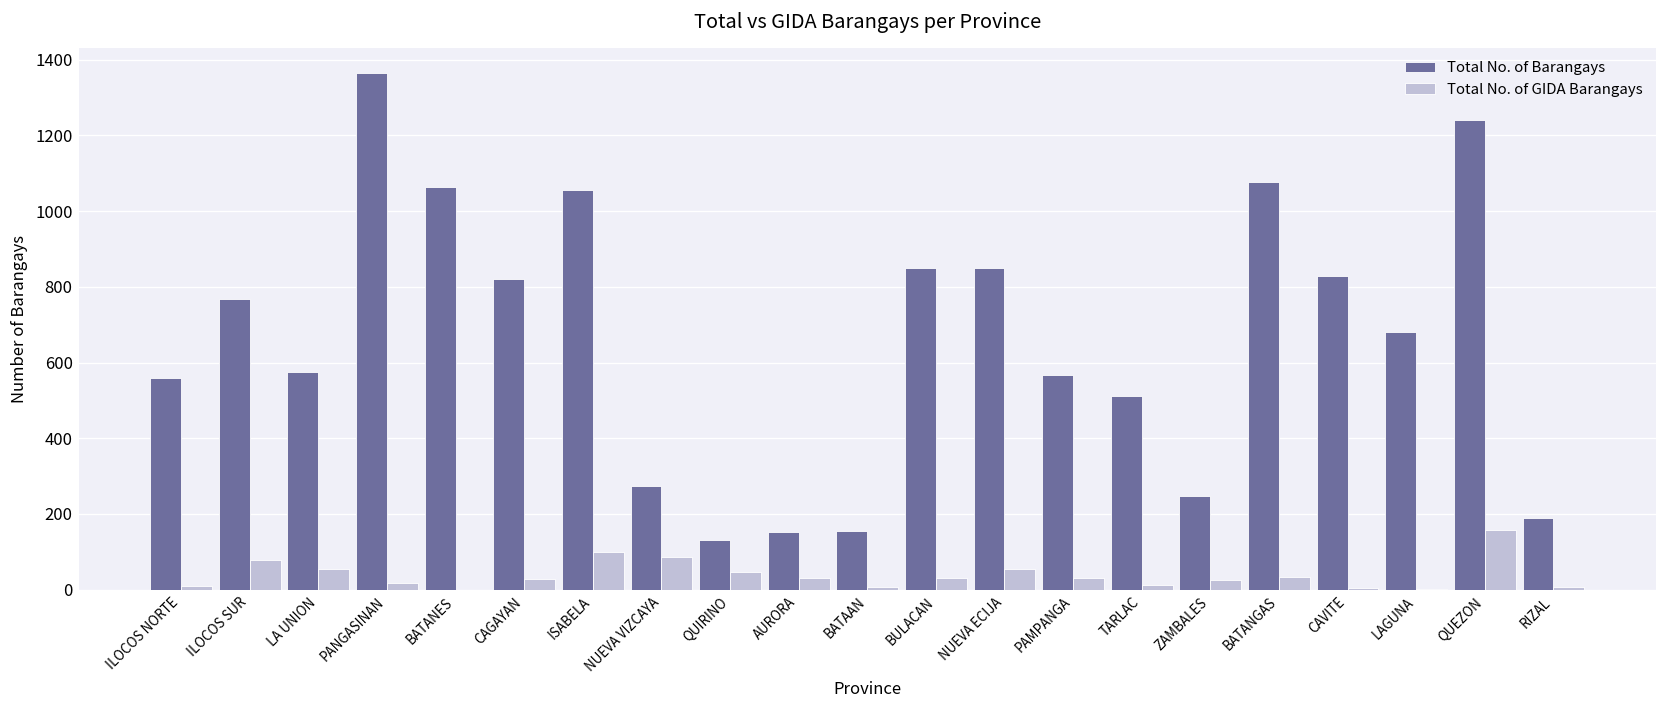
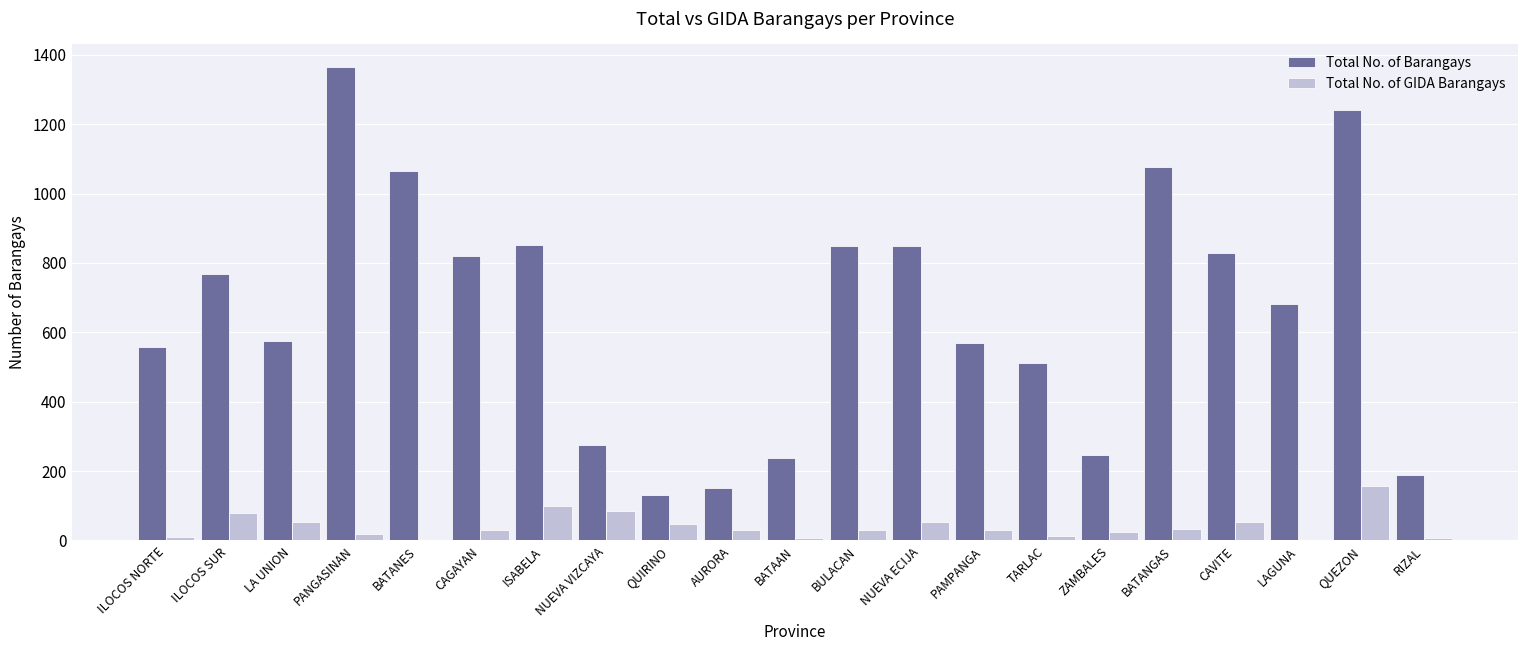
Total No. of Barangays, ISABELA: 1060 -> 850
Total No. of Barangays, BATAAN: 150 -> 240
Total No. of GIDA Barangays, CAVITE: 0 -> 50
